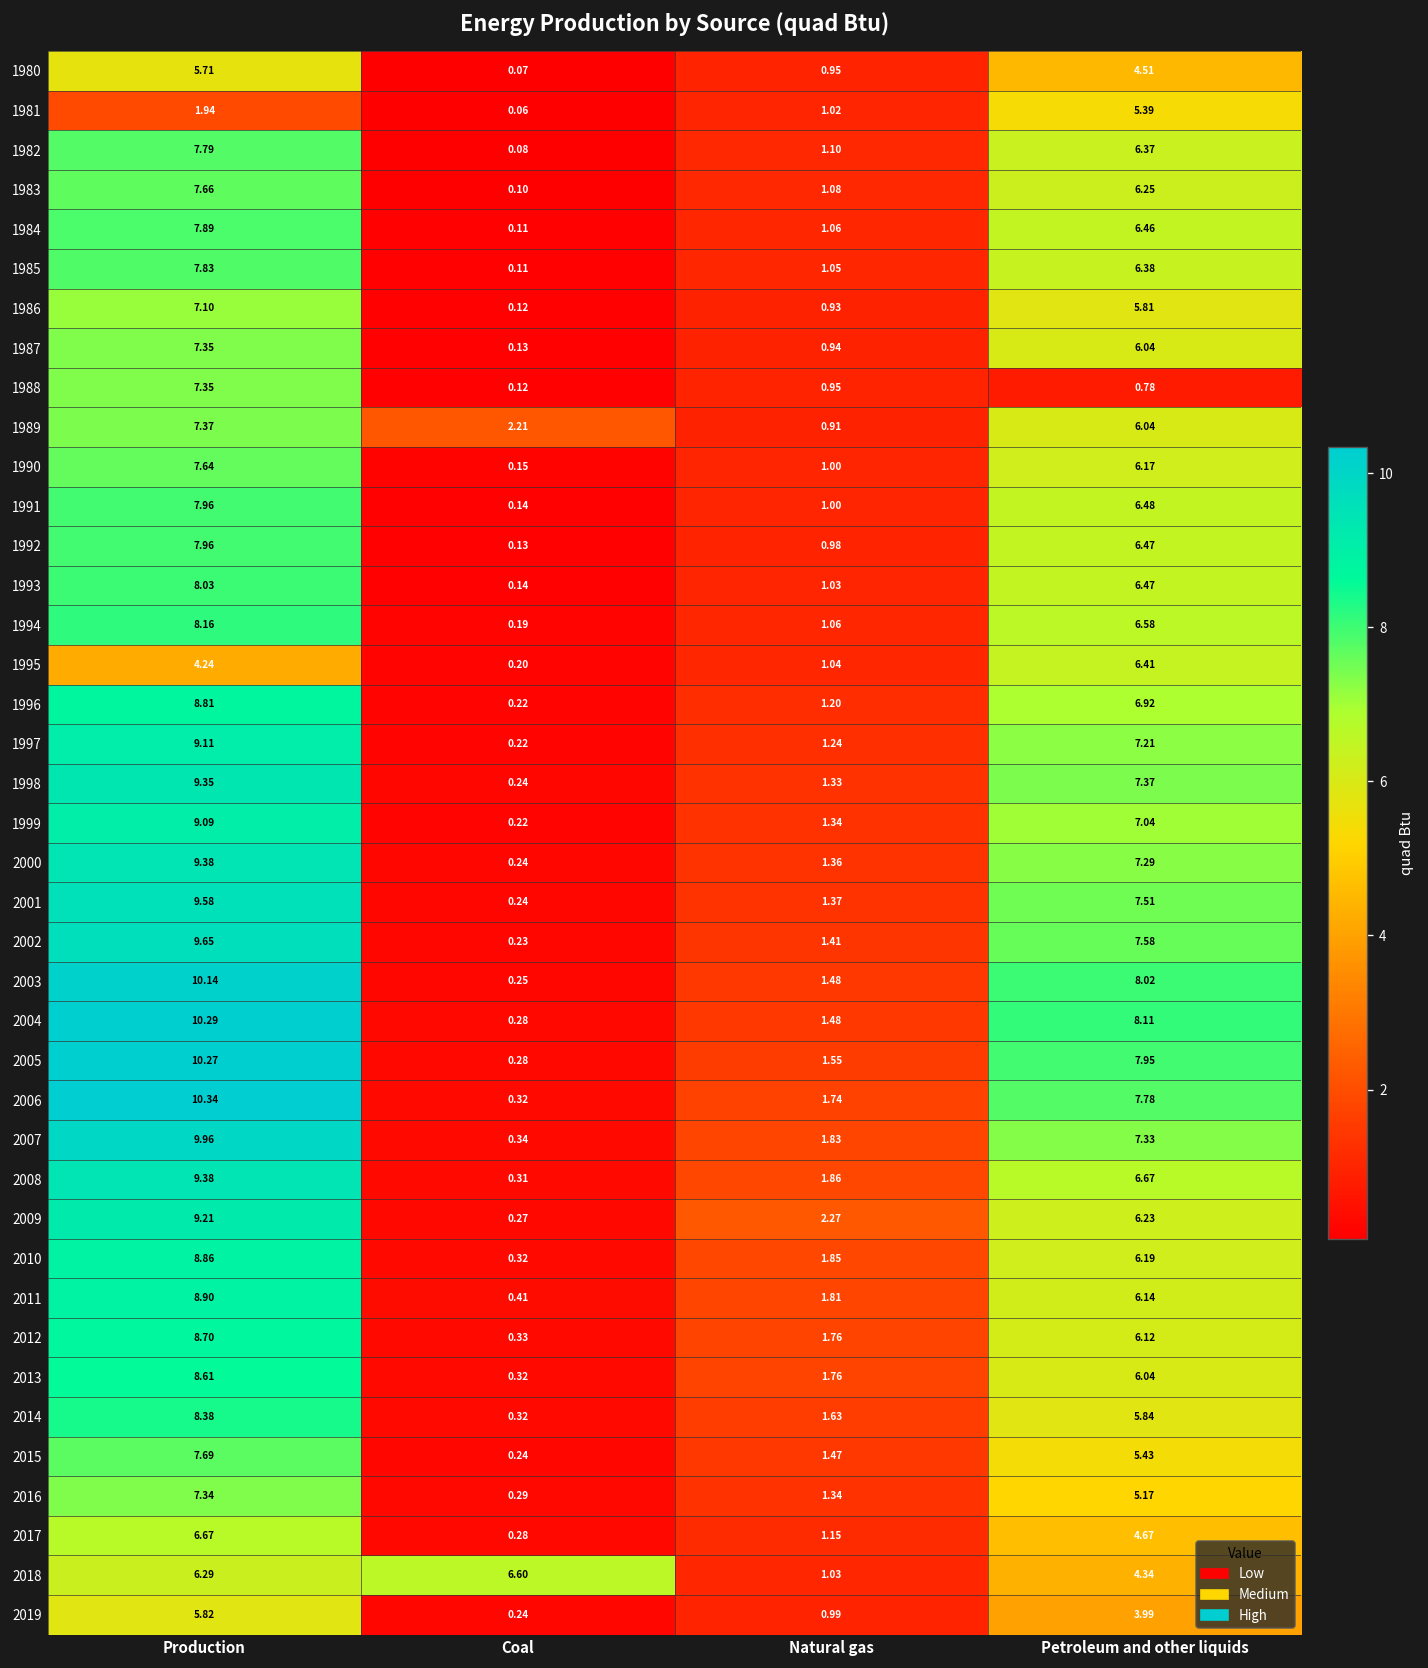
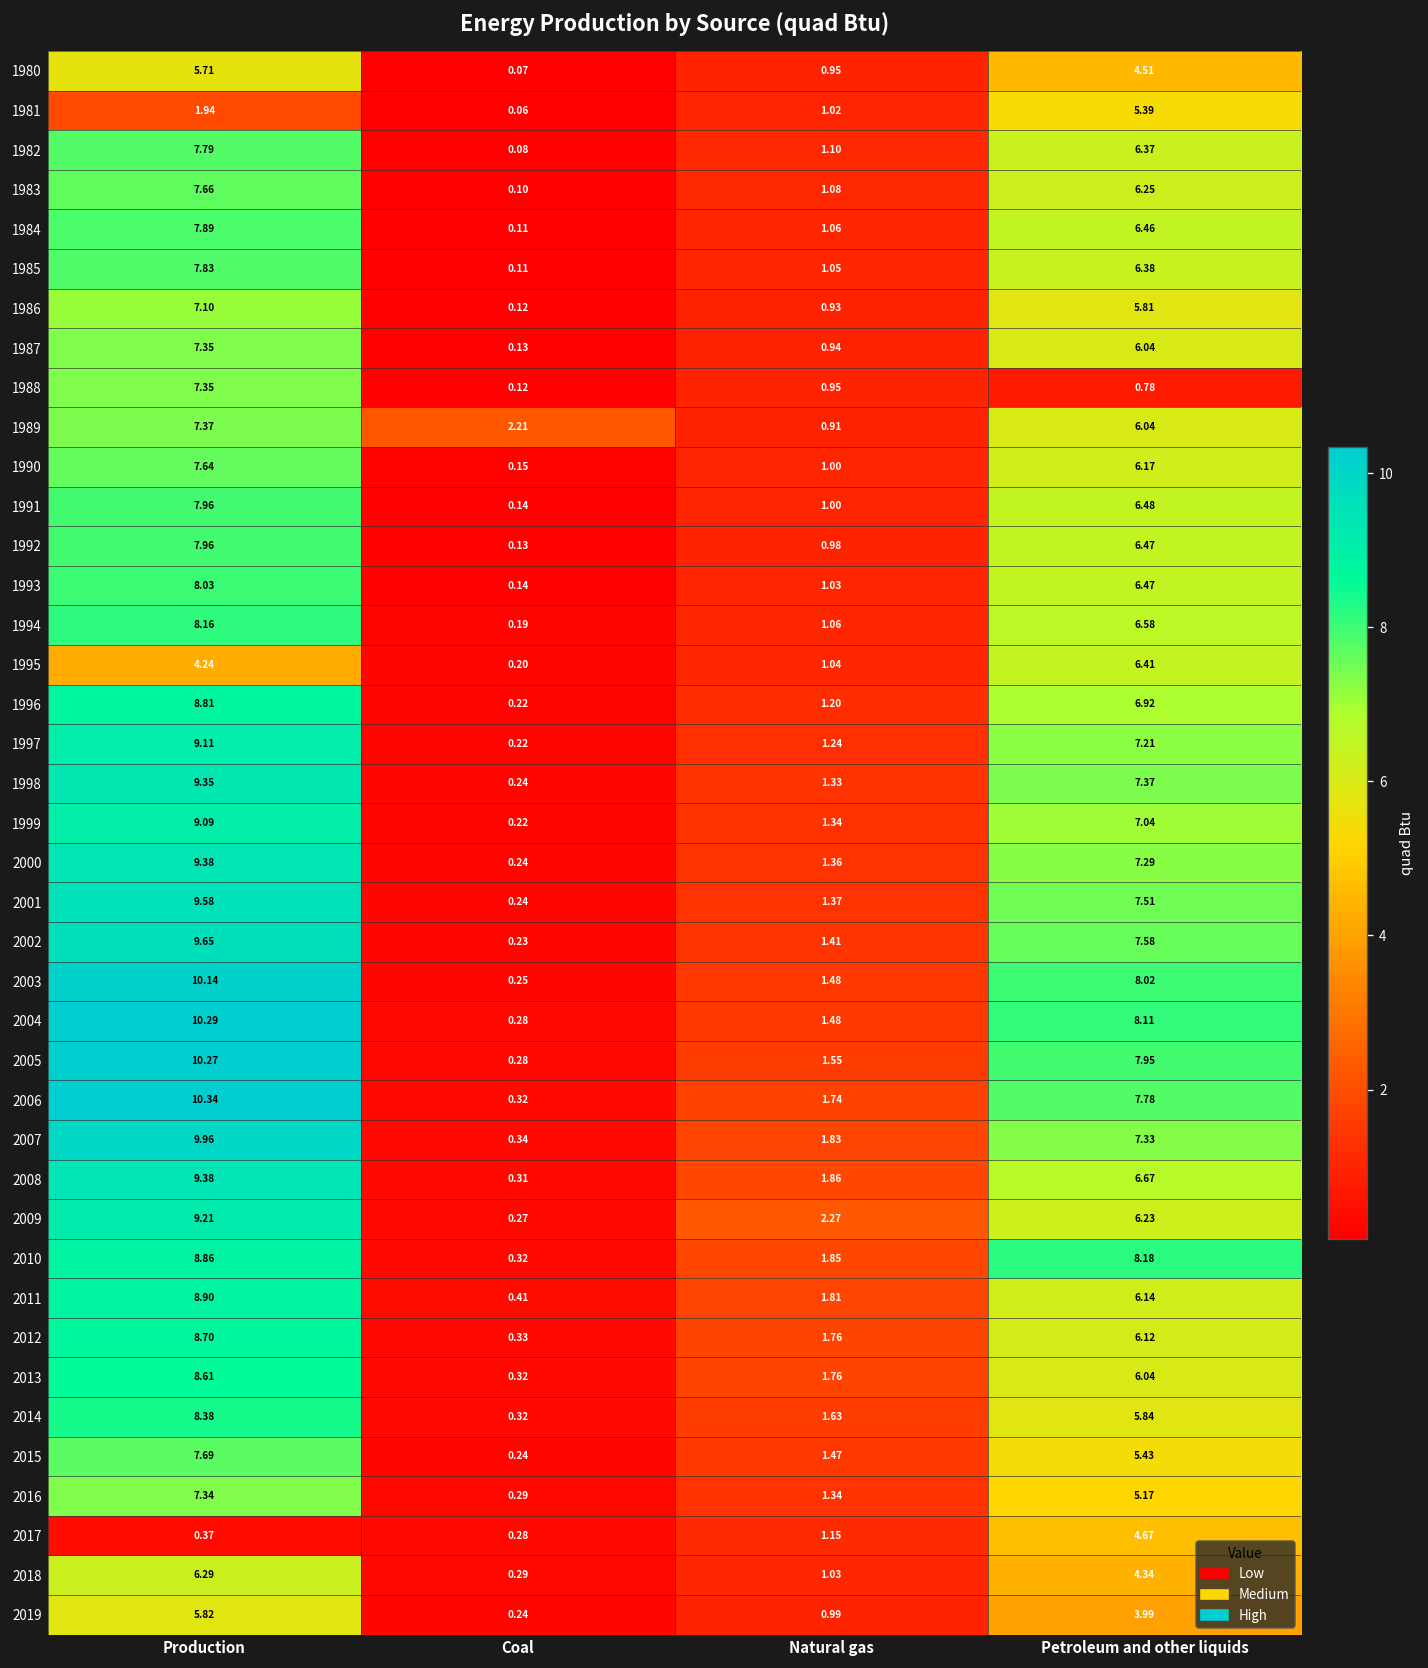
2010, Petroleum and other liquids: 6.19 -> 8.18
2017, Production: 6.67 -> 0.37
2018, Coal: 6.60 -> 0.29
